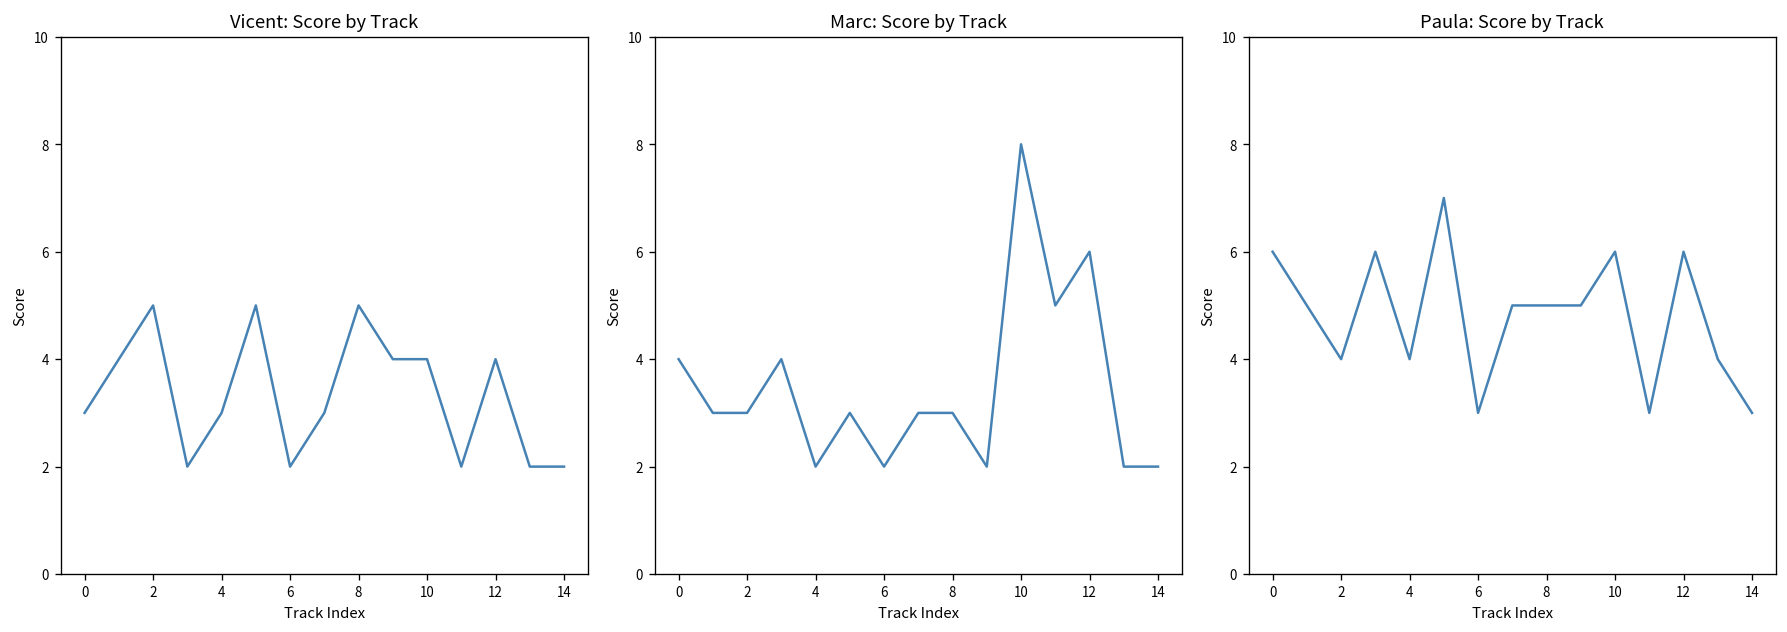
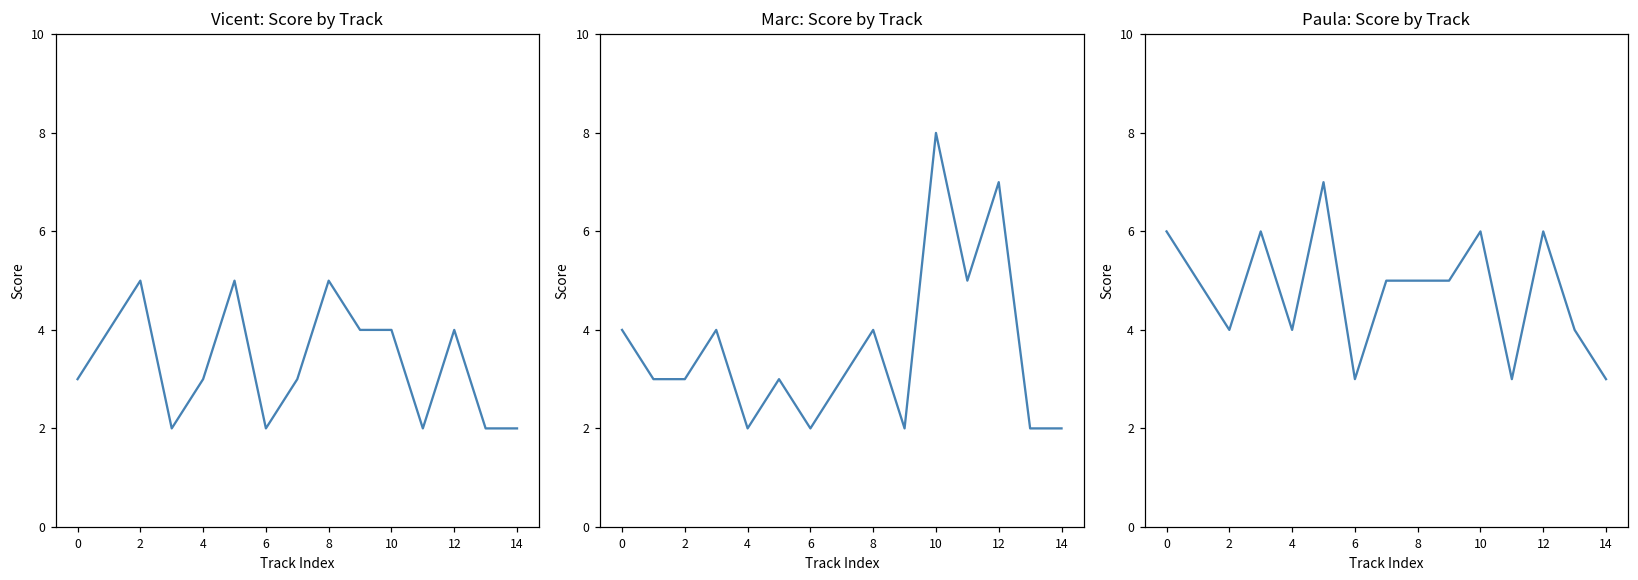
Marc: Score by Track, 8: 3 -> 4
Marc: Score by Track, 12: 6 -> 7
